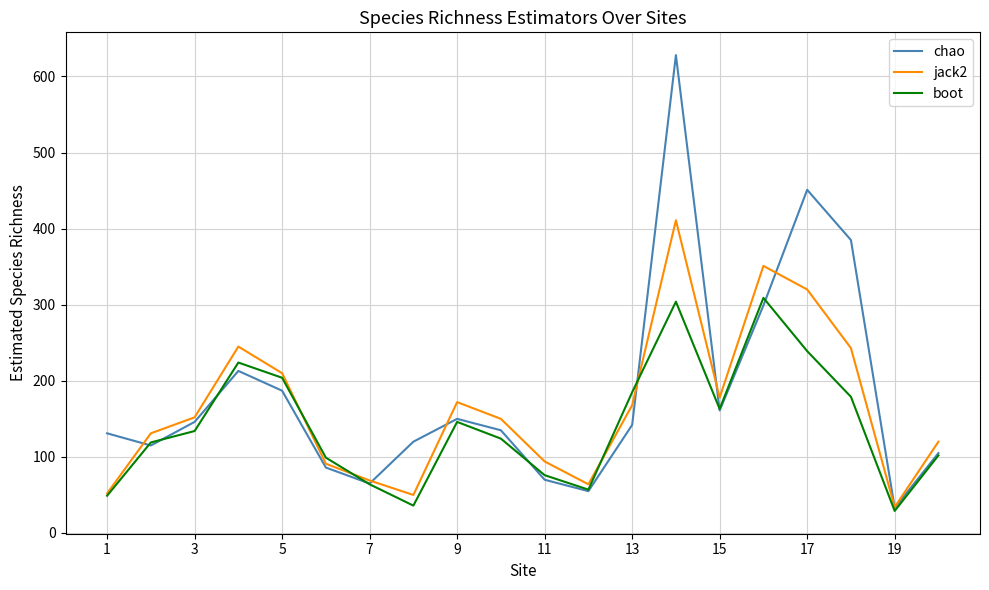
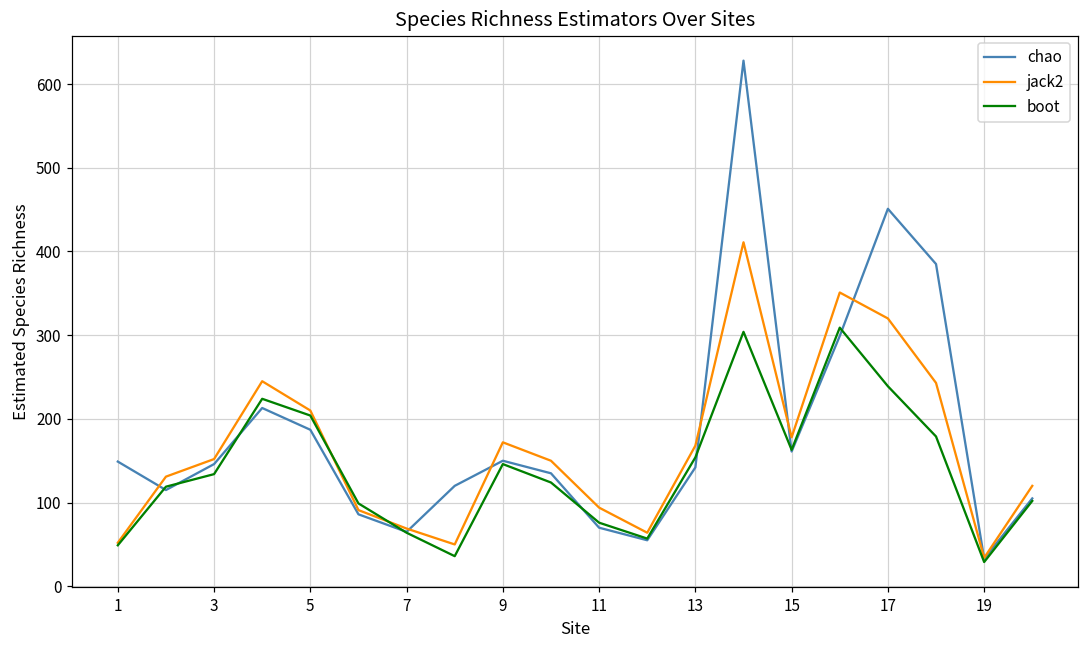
chao, 1: 130 -> 150
boot, 13: 190 -> 150
